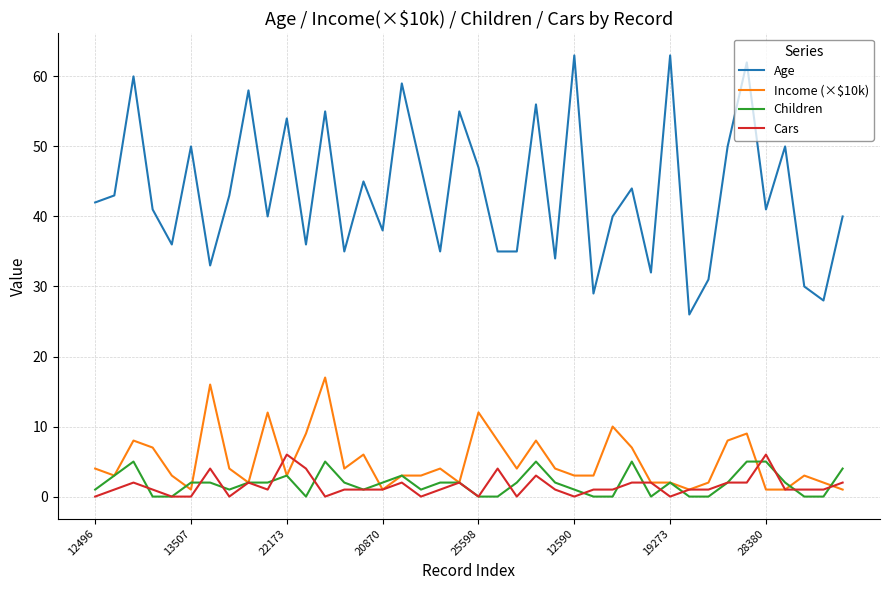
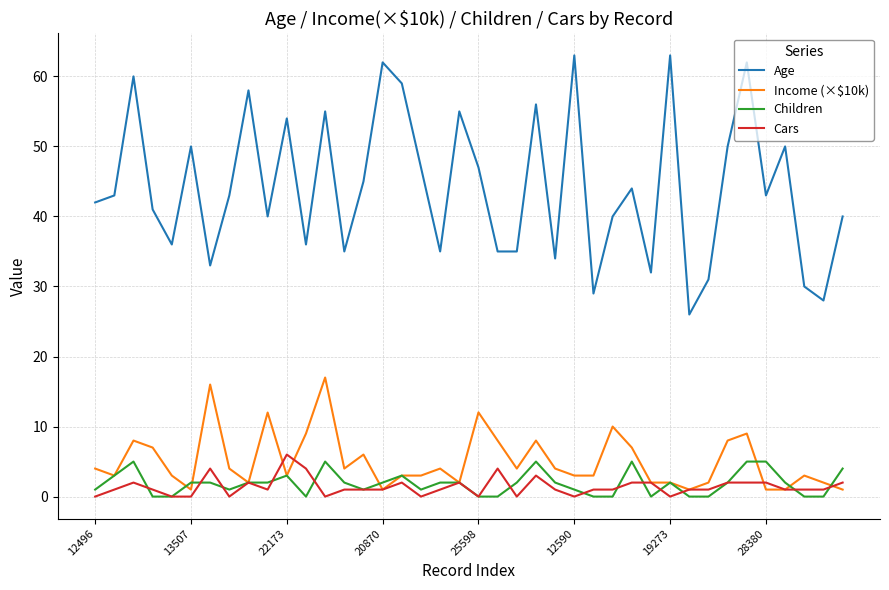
Age, 20870: 38 -> 62
Age, 28380: 41 -> 43
Cars, 28380: 6 -> 2
